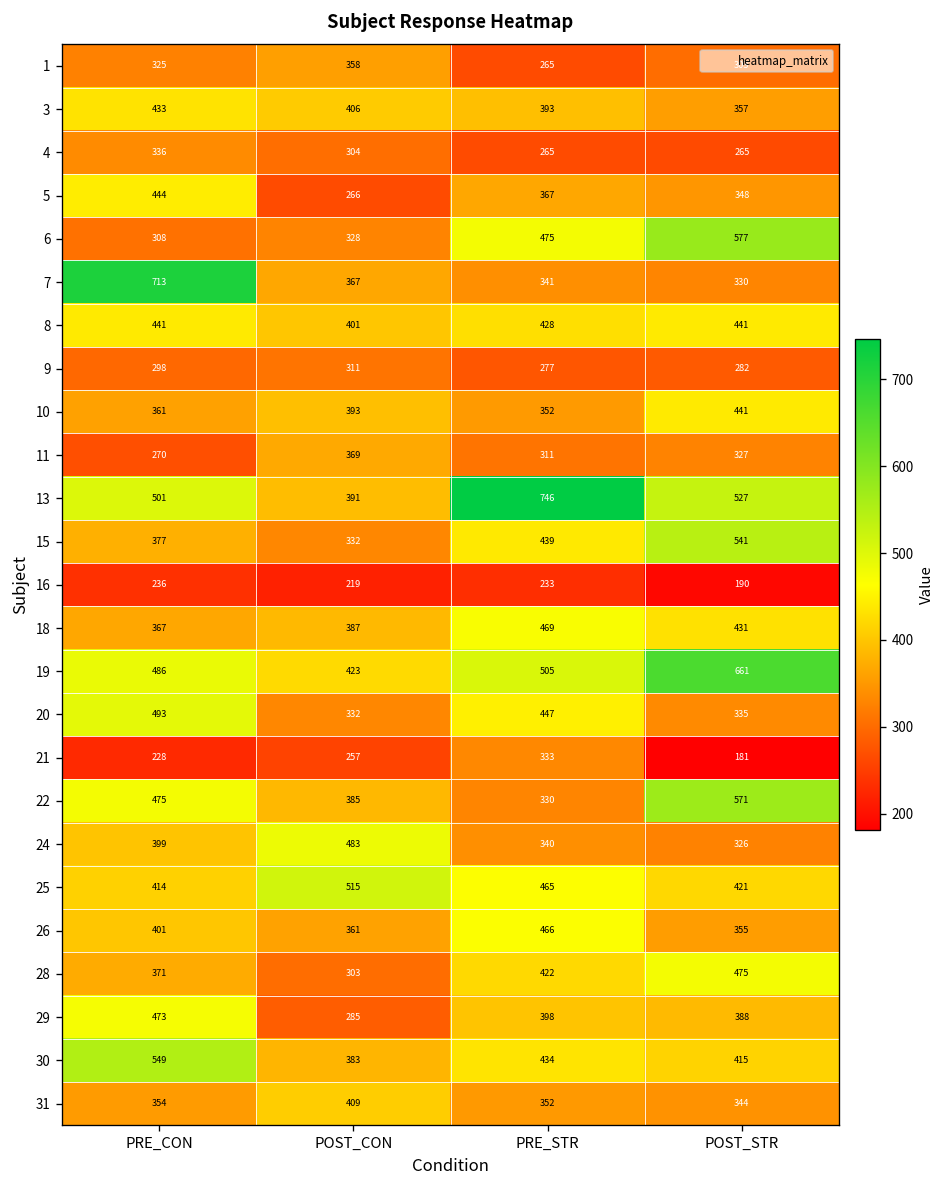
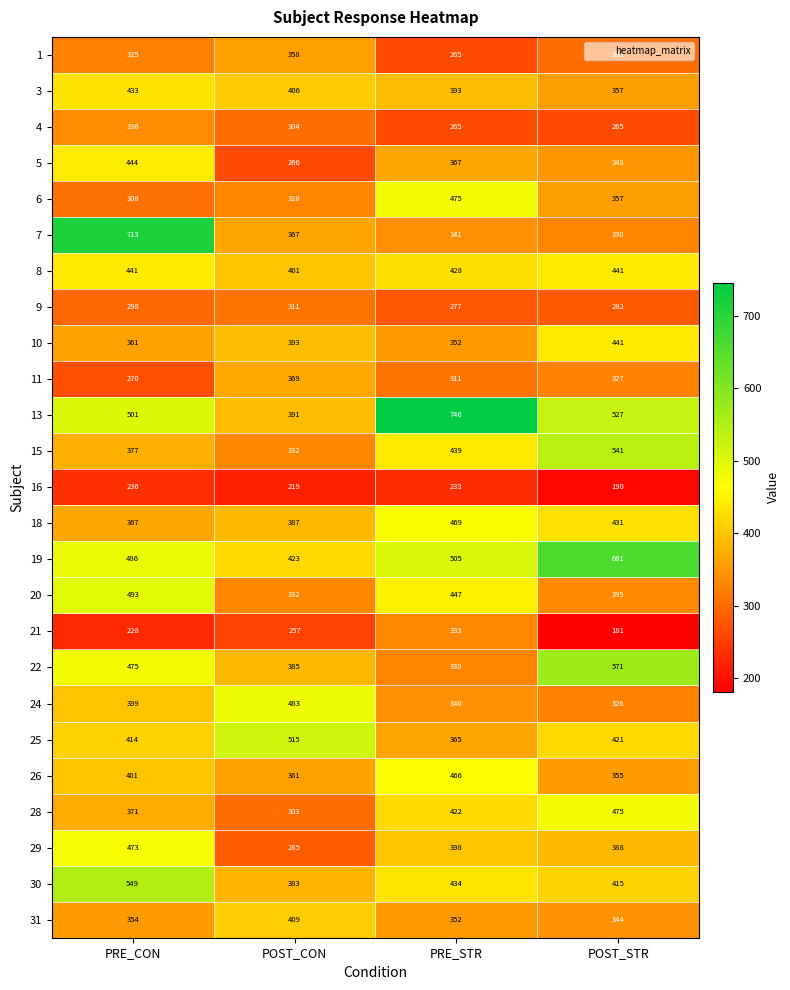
6, POST_STR: 577 -> 357
25, PRE_STR: 465 -> 365
